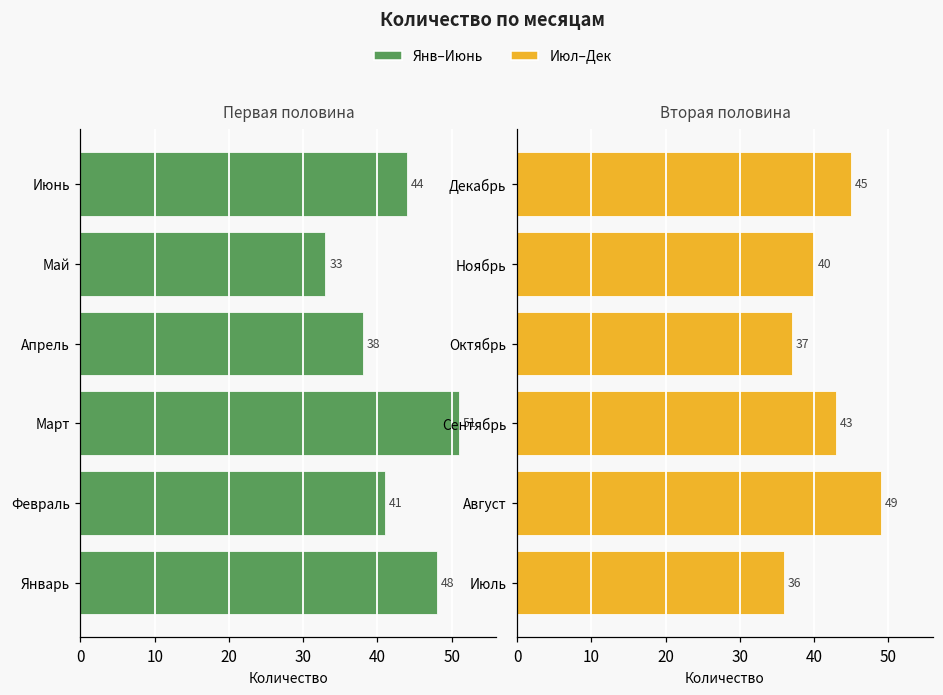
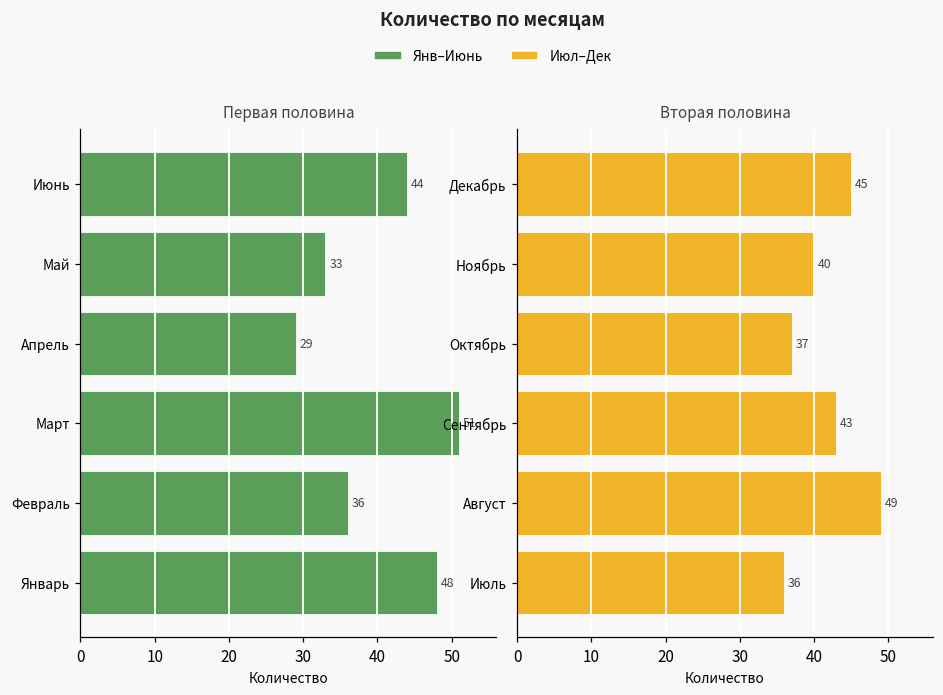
Первая половина, Апрель: 38 -> 29
Первая половина, Февраль: 41 -> 36
